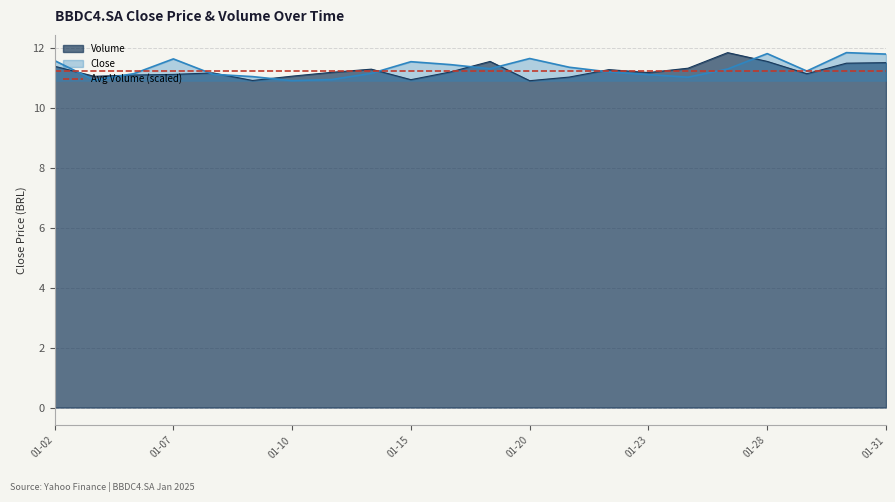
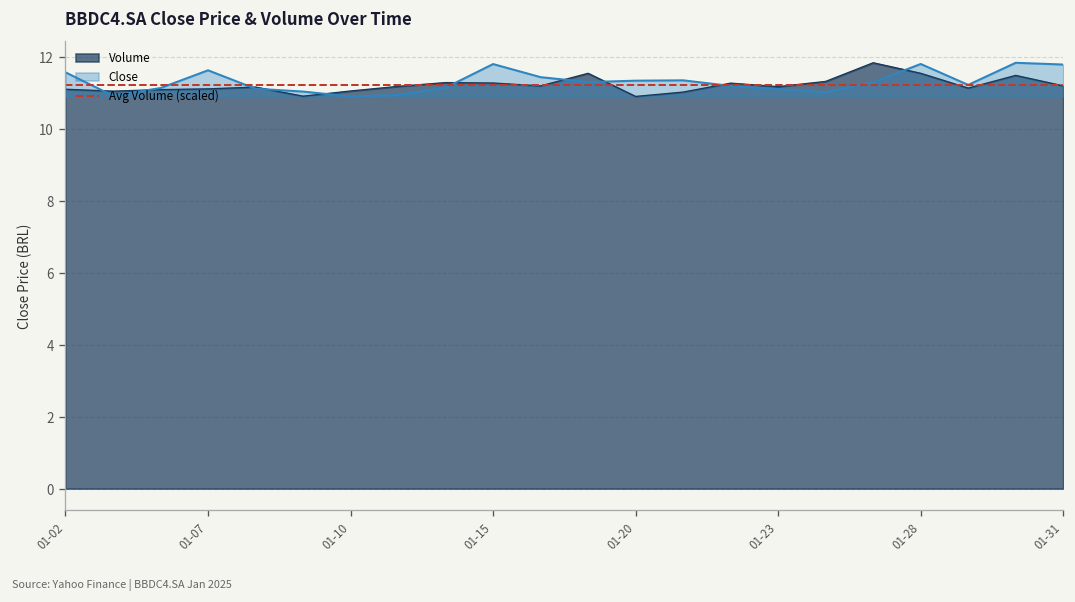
Volume, 01-02: 11.4 -> 11.1
Volume, 01-15: 10.9 -> 11.3
Close, 01-15: 11.5 -> 11.8
Close, 01-20: 11.7 -> 11.4
Volume, 01-31: 11.5 -> 11.2
